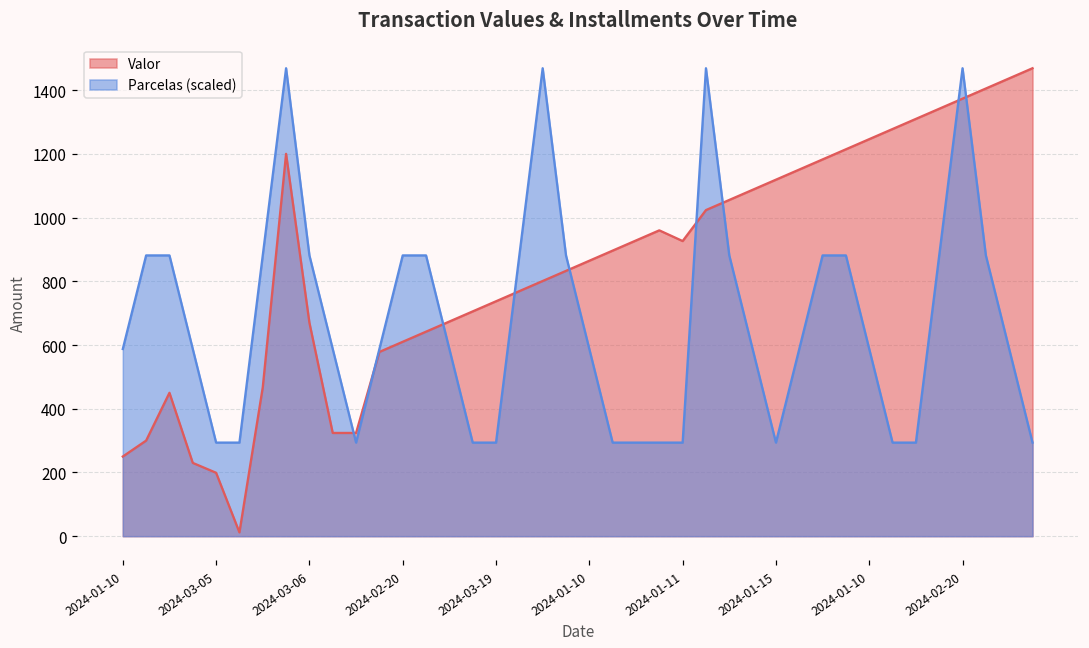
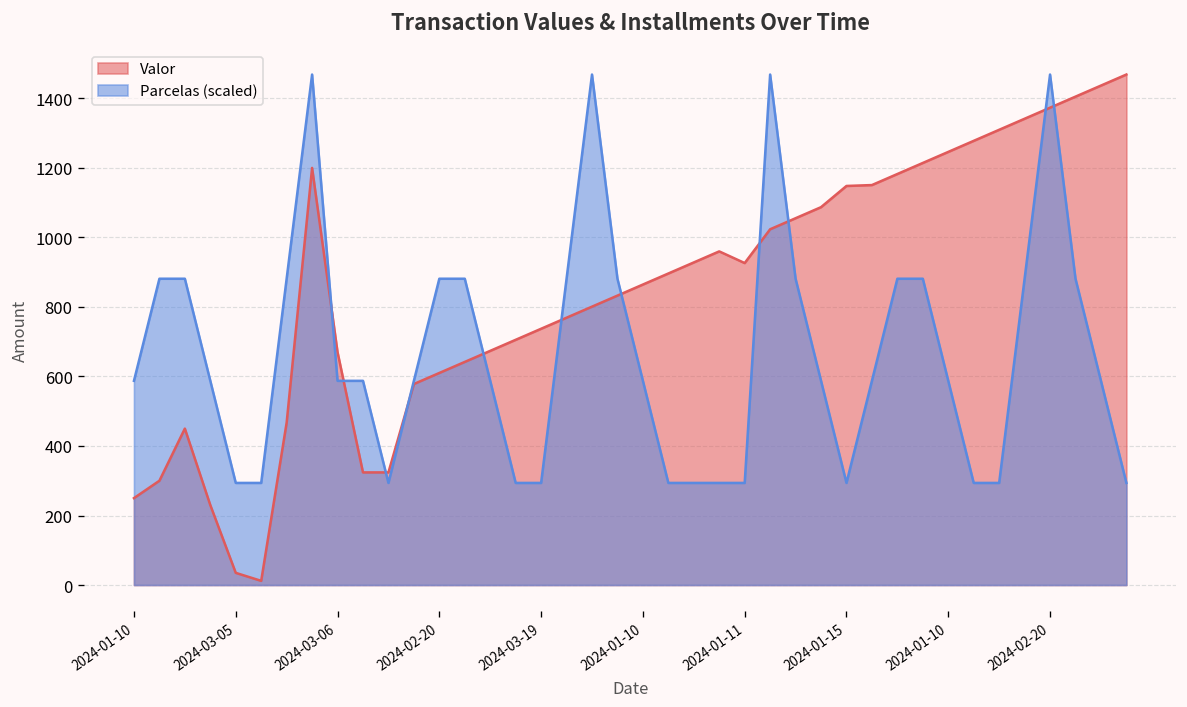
Valor, 2024-03-05: 200 -> 40
Parcelas (scaled), 2024-03-06: 880 -> 590
Valor, 2024-01-15: 1120 -> 1150
